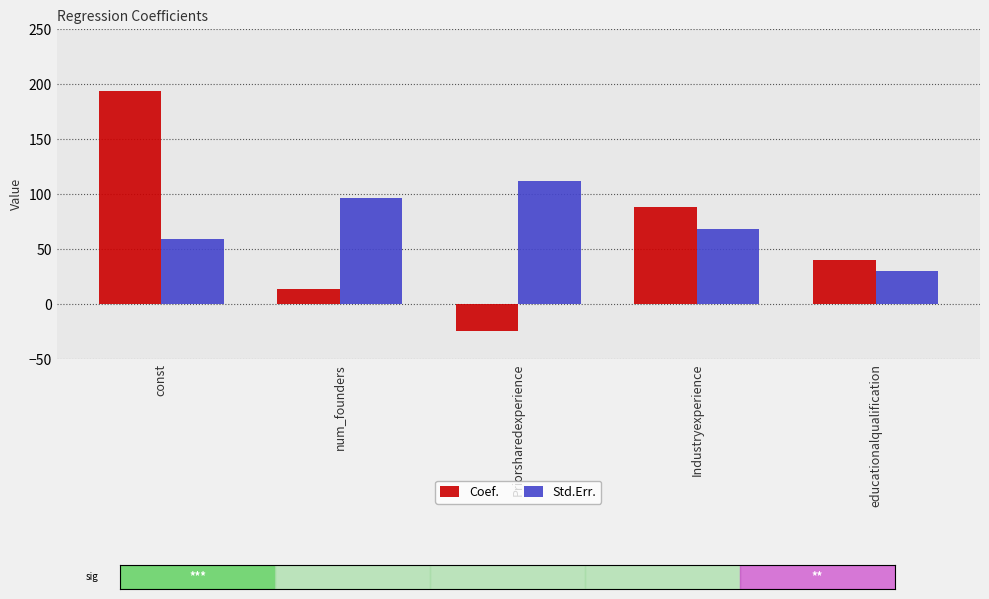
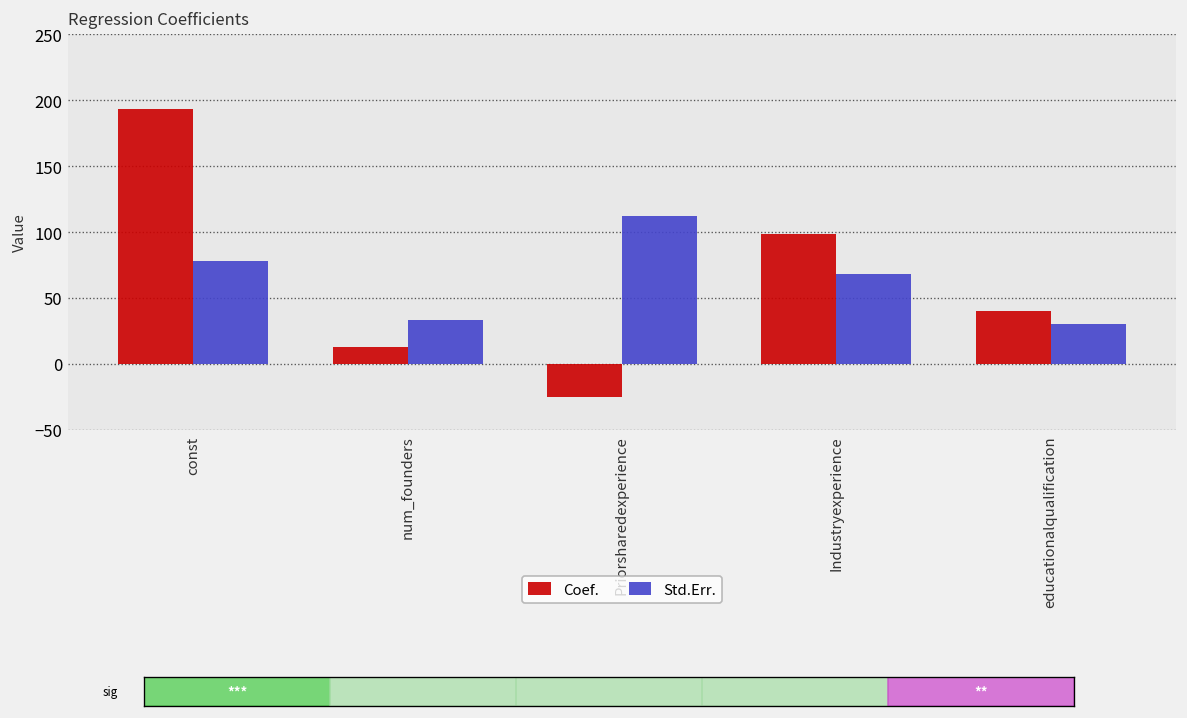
Std.Err., const: 60 -> 78
Std.Err., num_founders: 97 -> 34
Coef., Industryexperience: 88 -> 99
